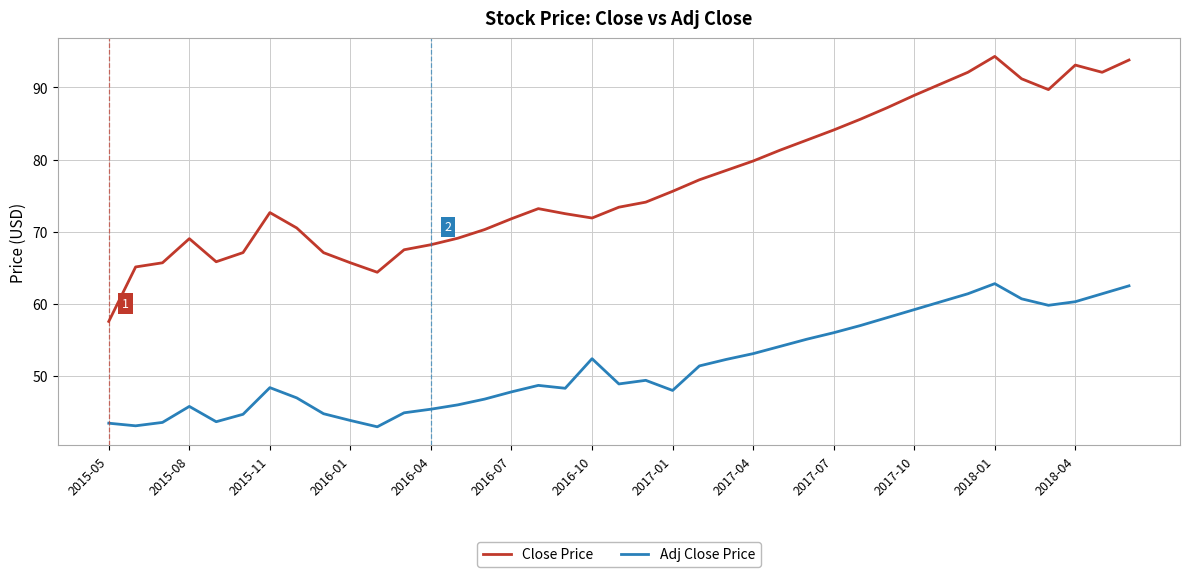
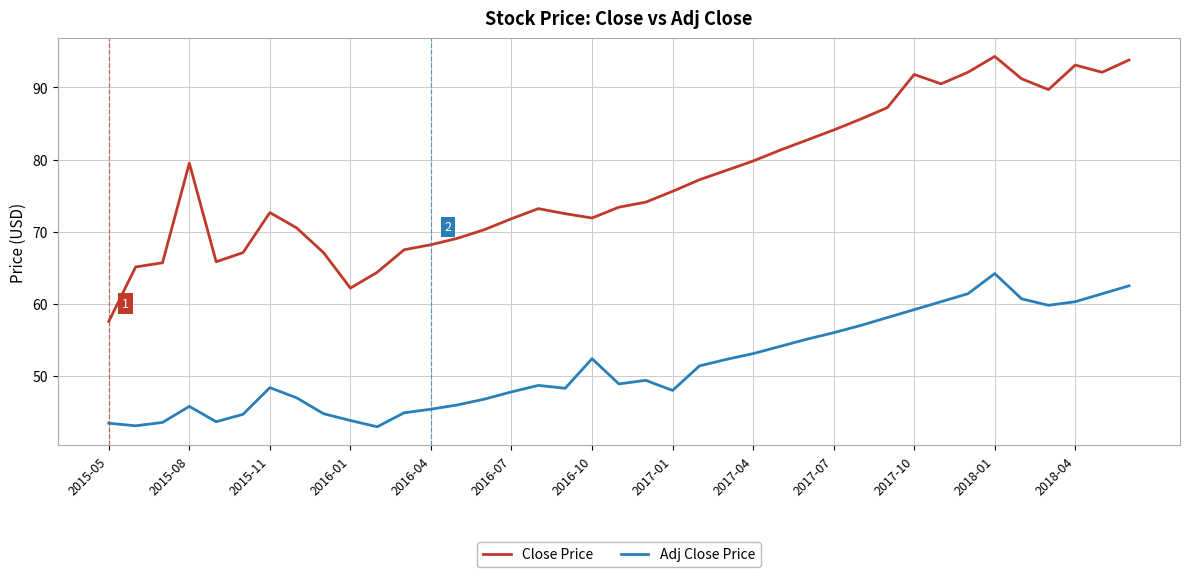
Close Price, 2015-08: 69 -> 80
Close Price, 2016-01: 66 -> 62
Close Price, 2017-10: 89 -> 92
Adj Close Price, 2018-01: 63 -> 64
